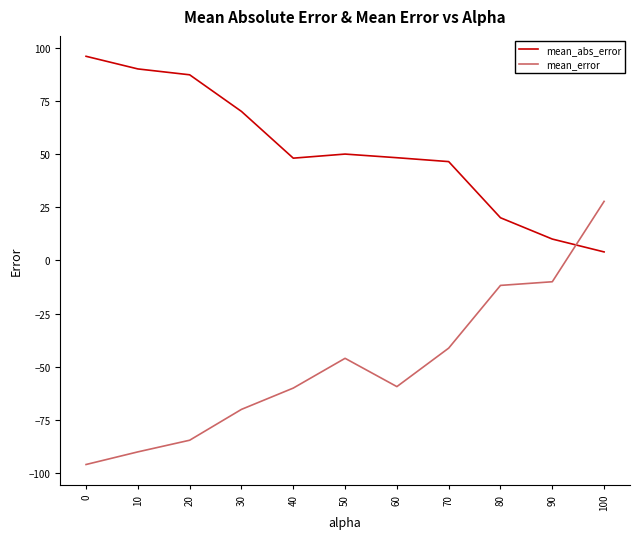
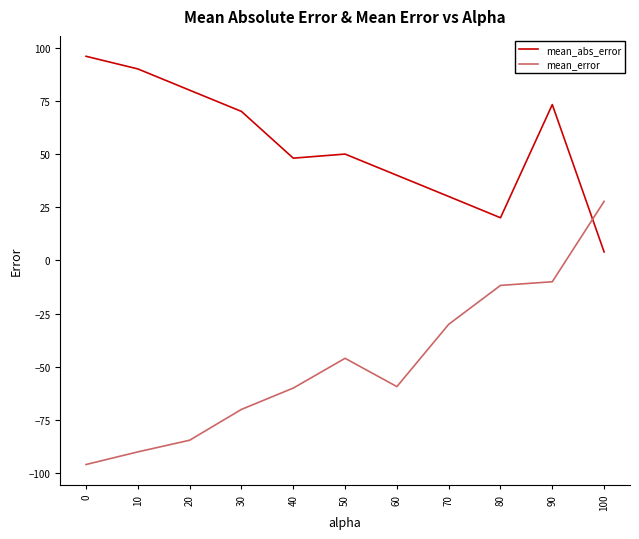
mean_abs_error, 20: 87 -> 80
mean_abs_error, 60: 48 -> 40
mean_abs_error, 70: 46 -> 30
mean_error, 70: -41 -> -30
mean_abs_error, 90: 10 -> 73
